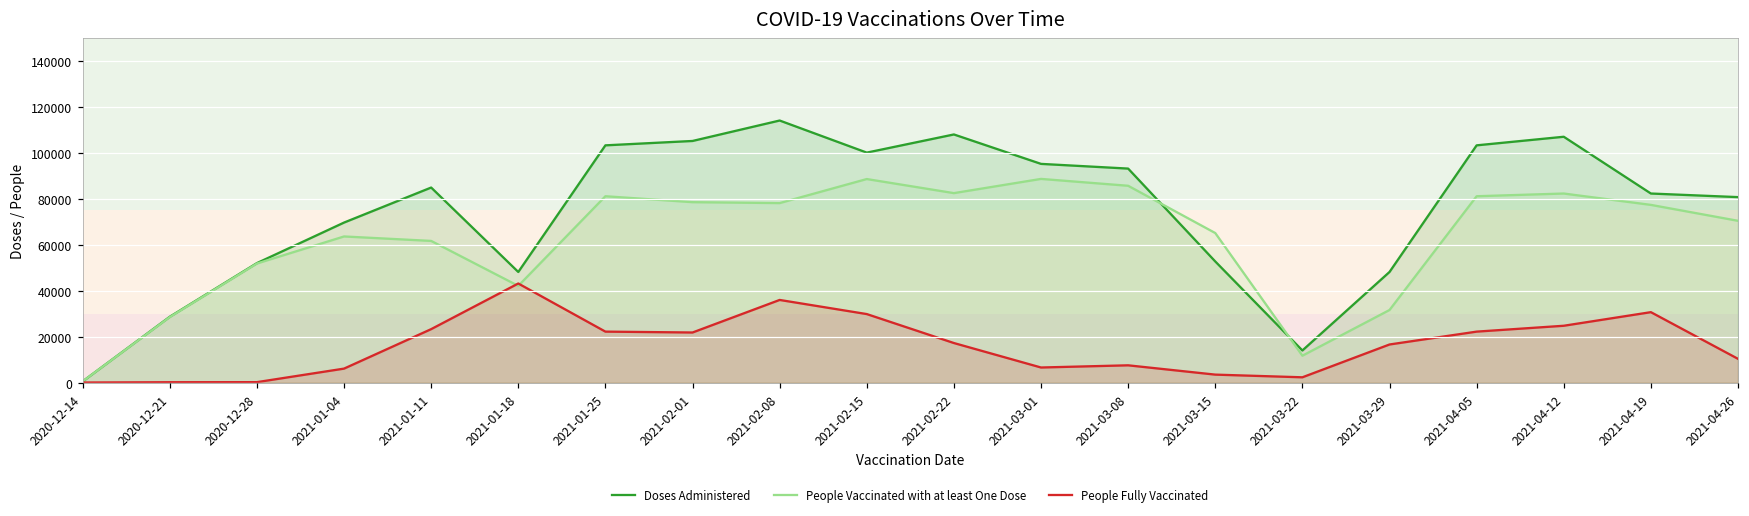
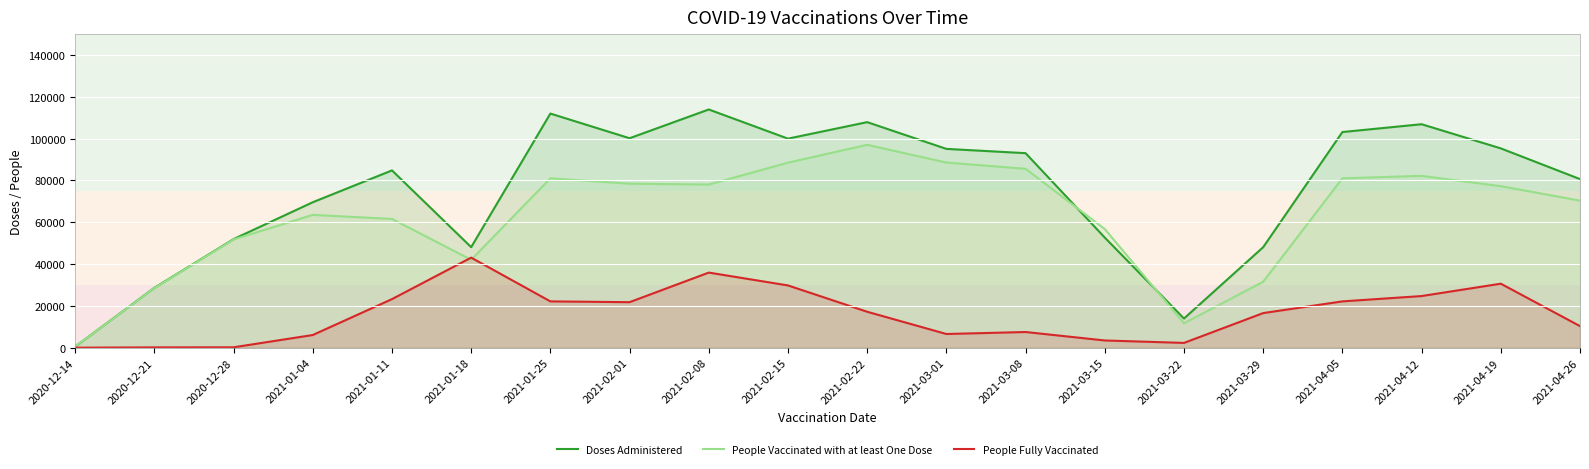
Doses Administered, 2021-01-25: 103000 -> 112000
Doses Administered, 2021-02-01: 105000 -> 100000
People Vaccinated with at least One Dose, 2021-02-22: 82000 -> 97000
People Vaccinated with at least One Dose, 2021-03-15: 65000 -> 57000
Doses Administered, 2021-04-19: 82000 -> 95000
